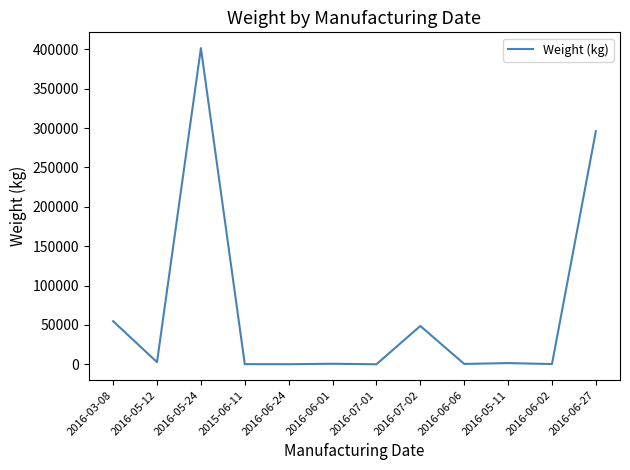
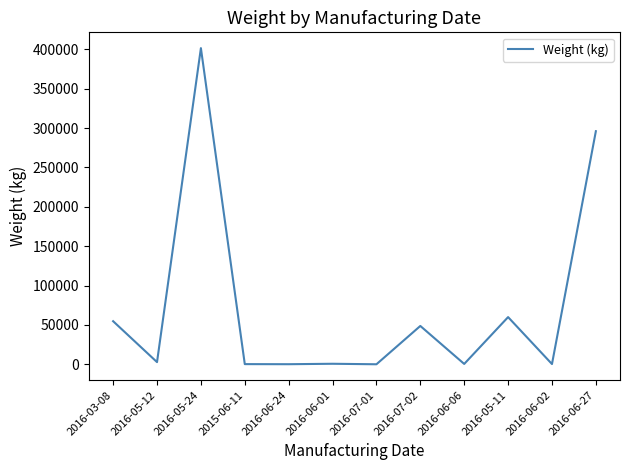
2016-05-11: 0 -> 60000
